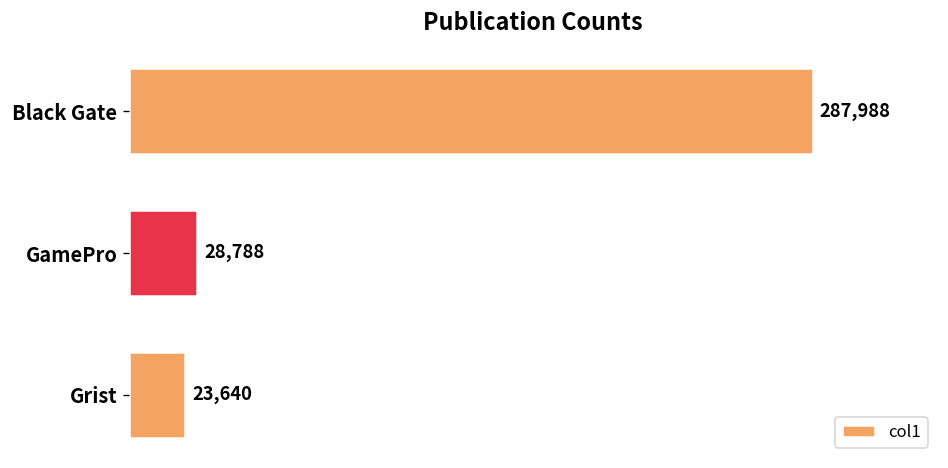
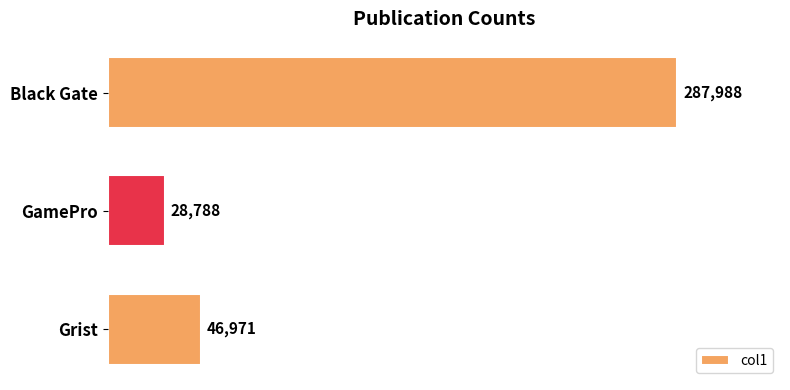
Grist: 23,640 -> 46,971
